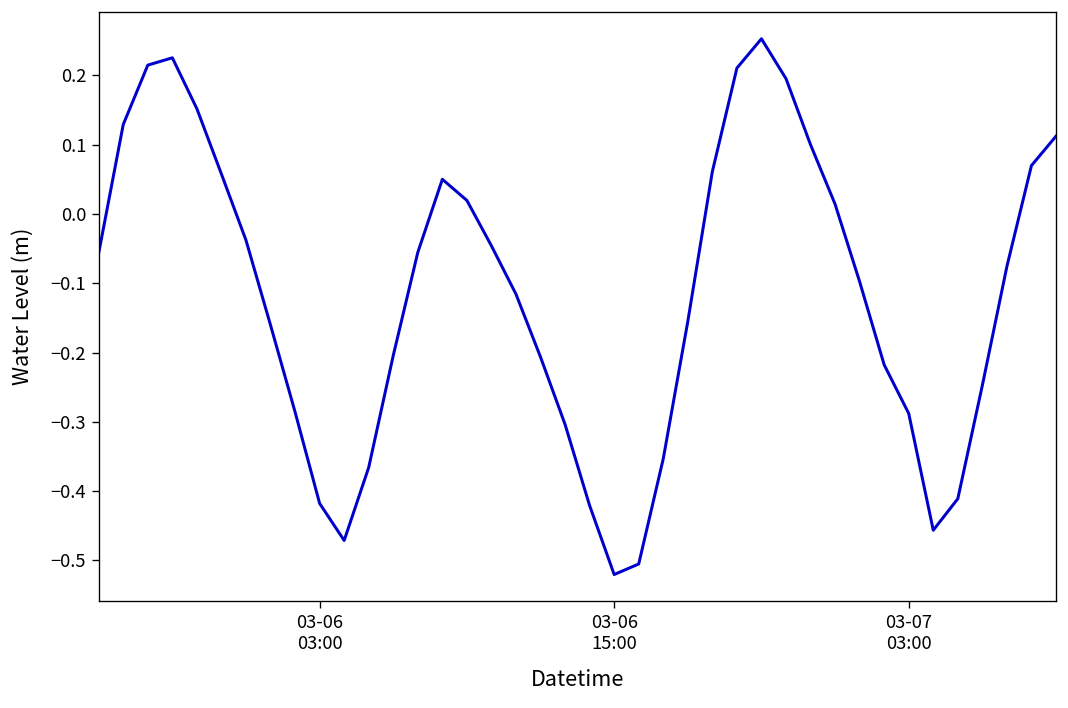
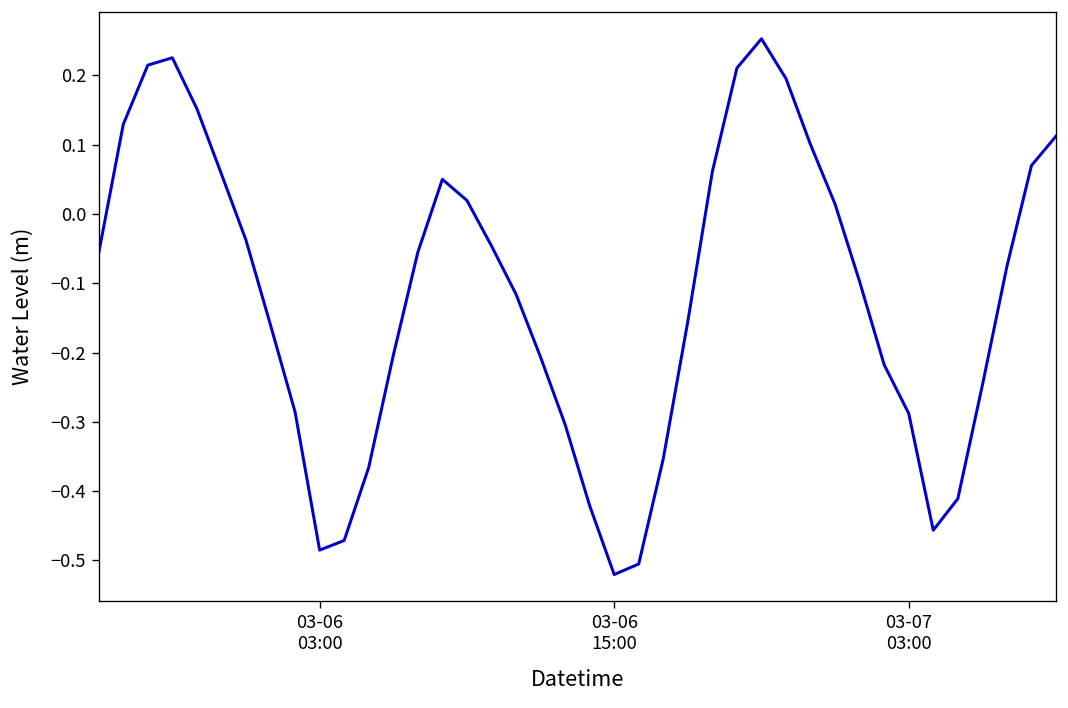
03-06 03:00: -0.42 -> -0.49
